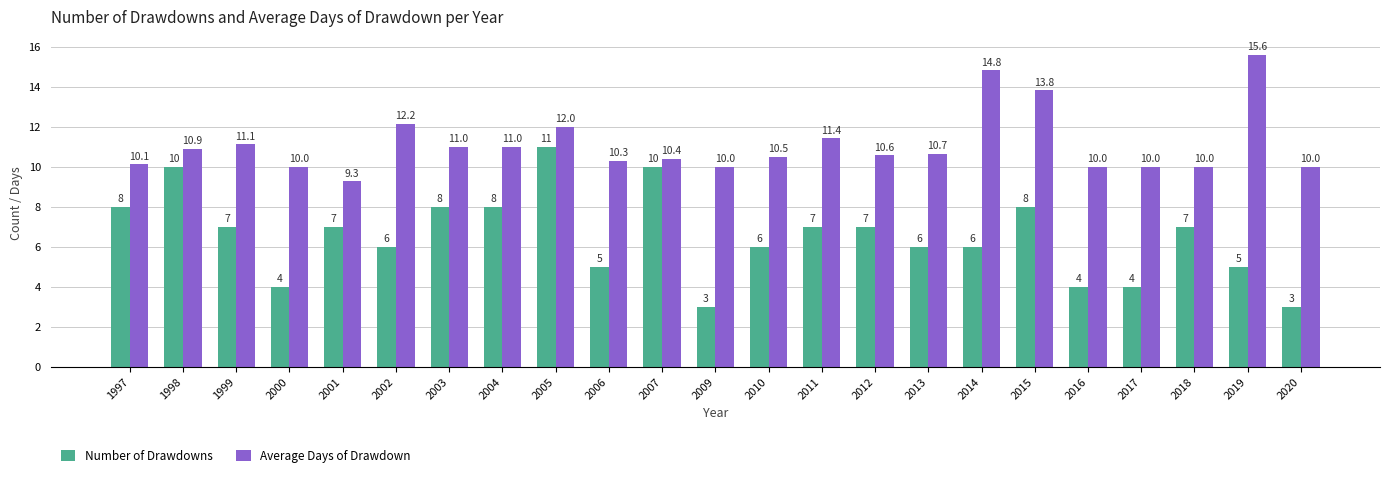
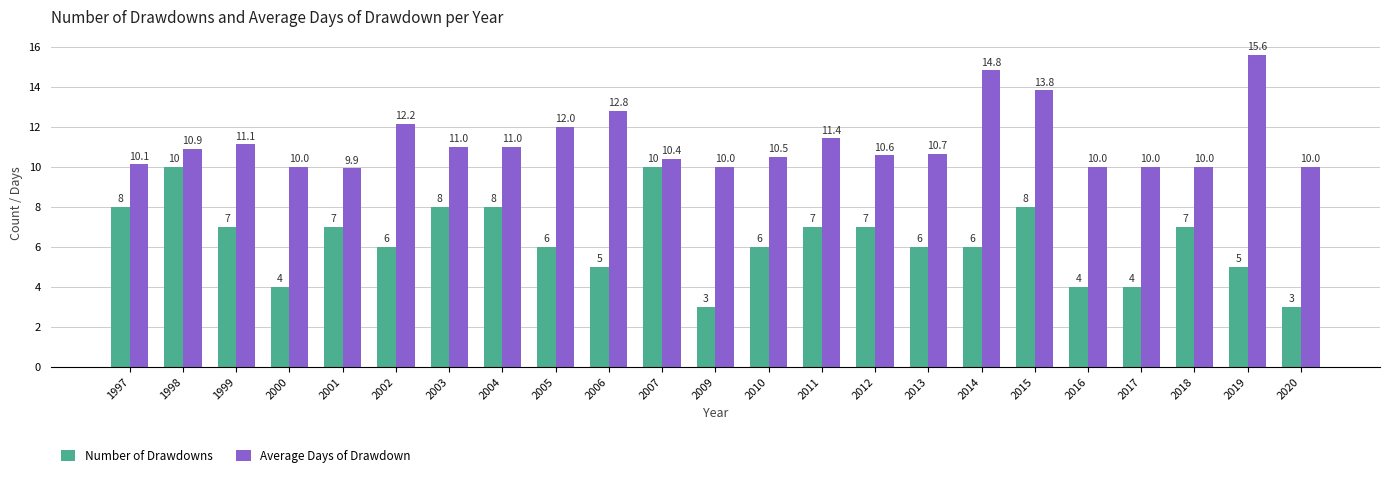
Average Days of Drawdown, 2001: 9.3 -> 9.9
Number of Drawdowns, 2005: 11 -> 6
Average Days of Drawdown, 2006: 10.3 -> 12.8
